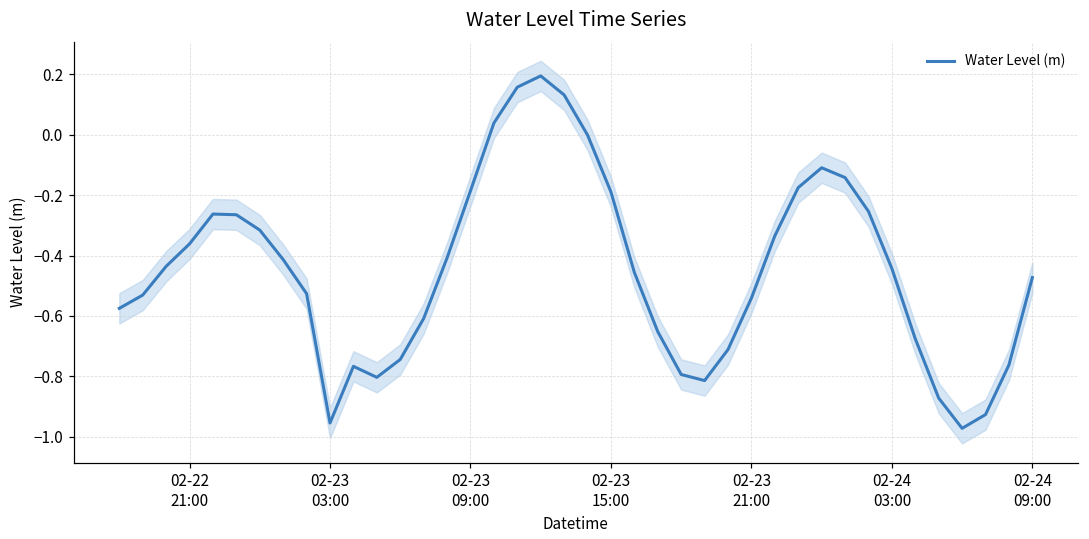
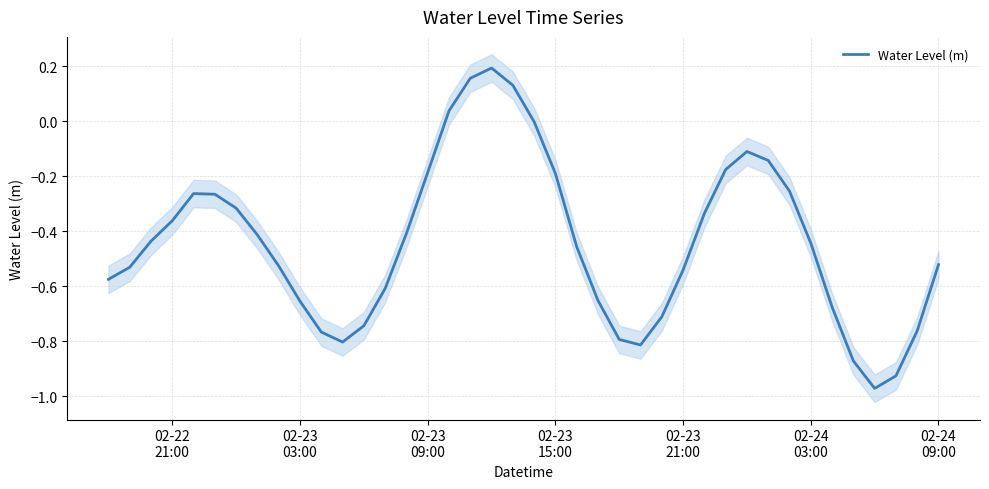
Water Level (m), 02-23 03:00: -0.95 -> -0.65
Water Level (m), 02-24 09:00: -0.47 -> -0.52
